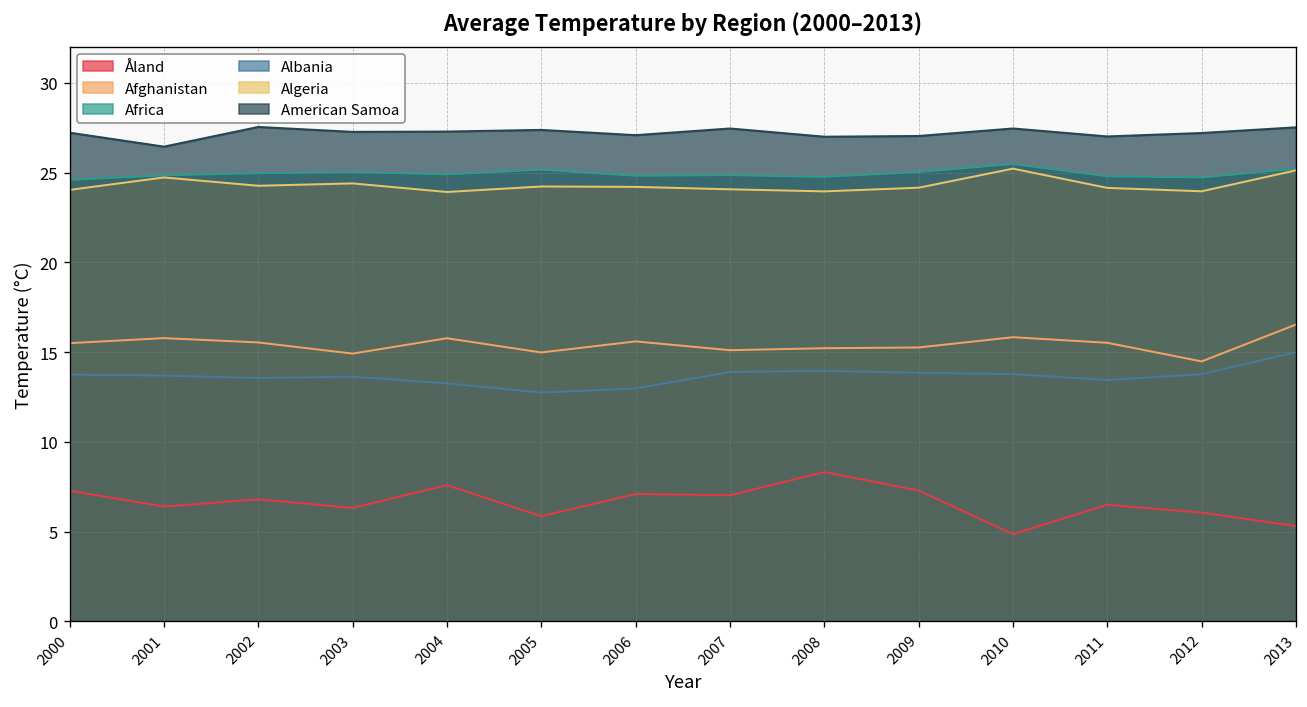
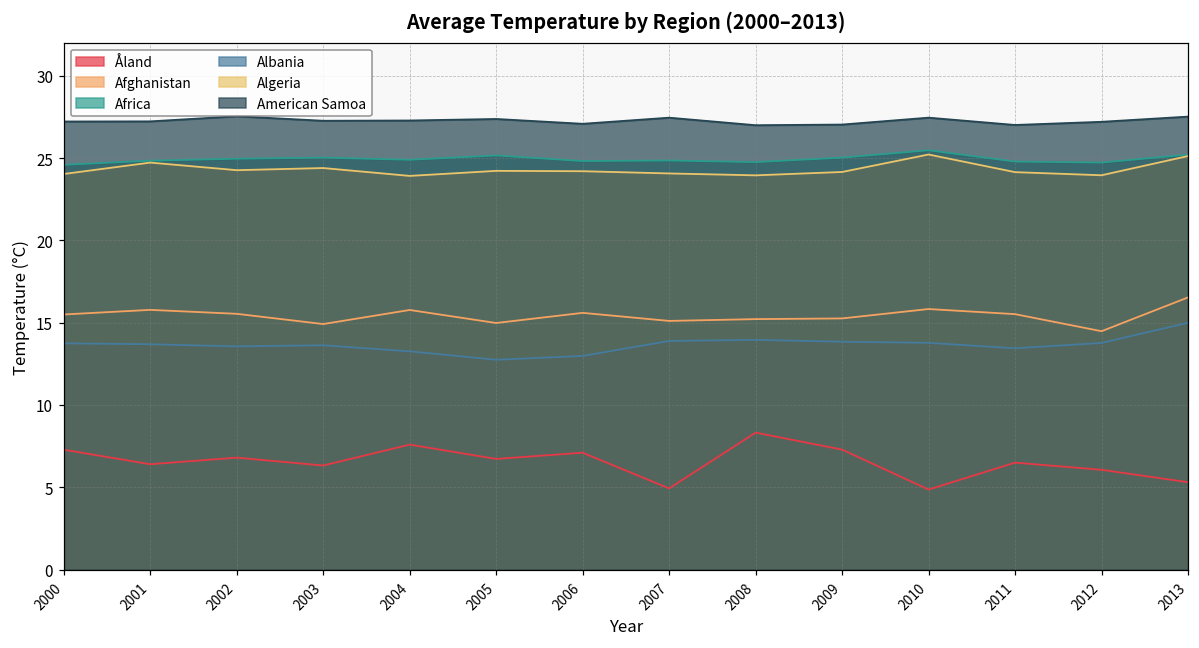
American Samoa, 2001: 26.4 -> 27.2
Åland, 2005: 5.9 -> 6.7
Åland, 2007: 7.0 -> 4.9
